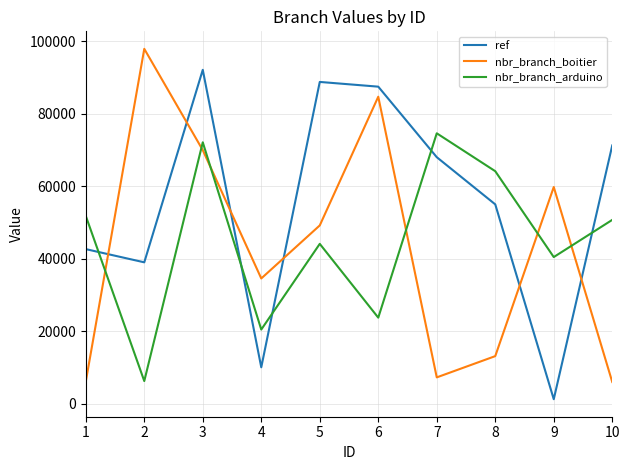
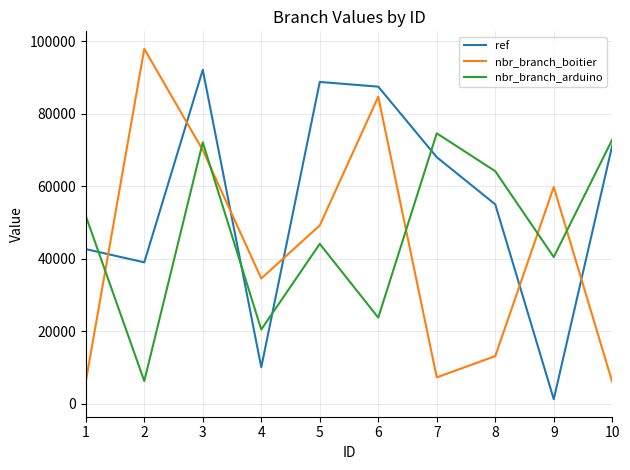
nbr_branch_arduino, 10: 51000 -> 73000
